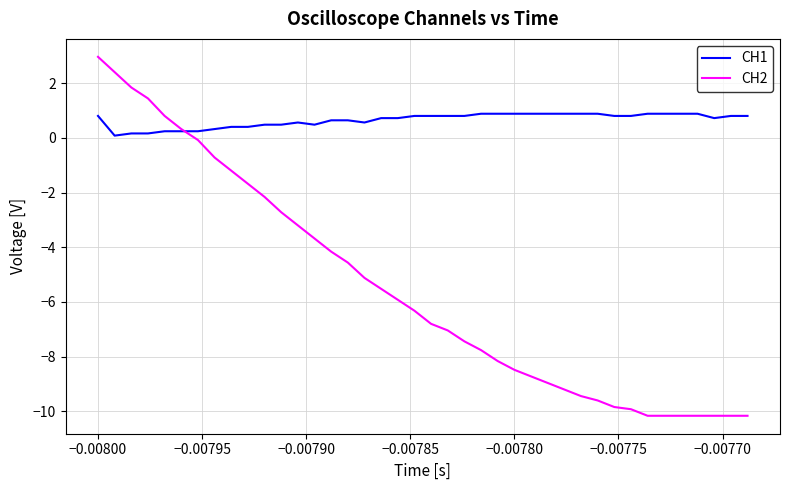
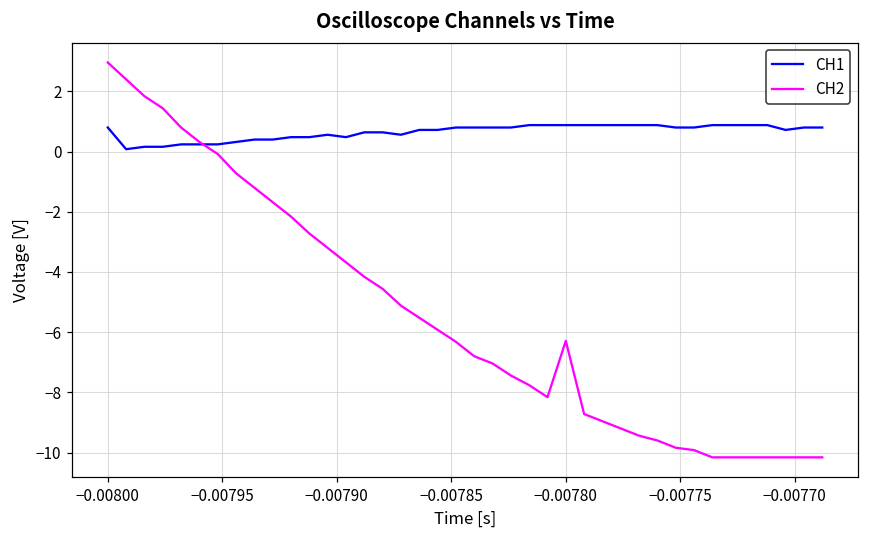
CH2, −0.00780: -8.5 -> -6.3
